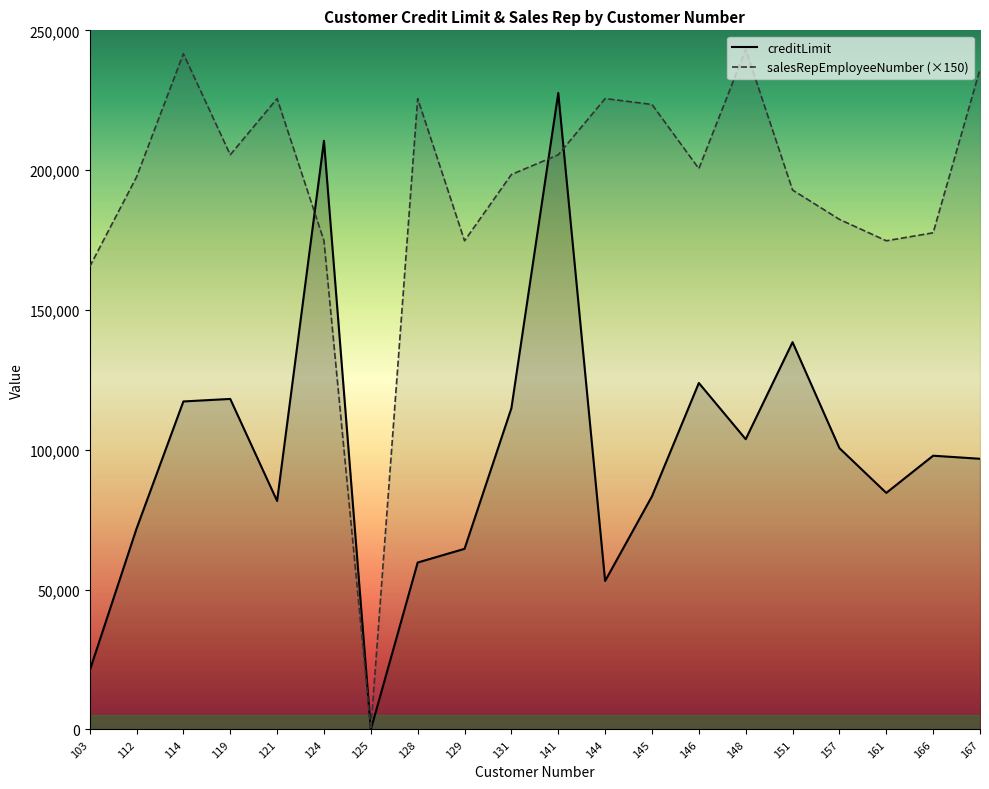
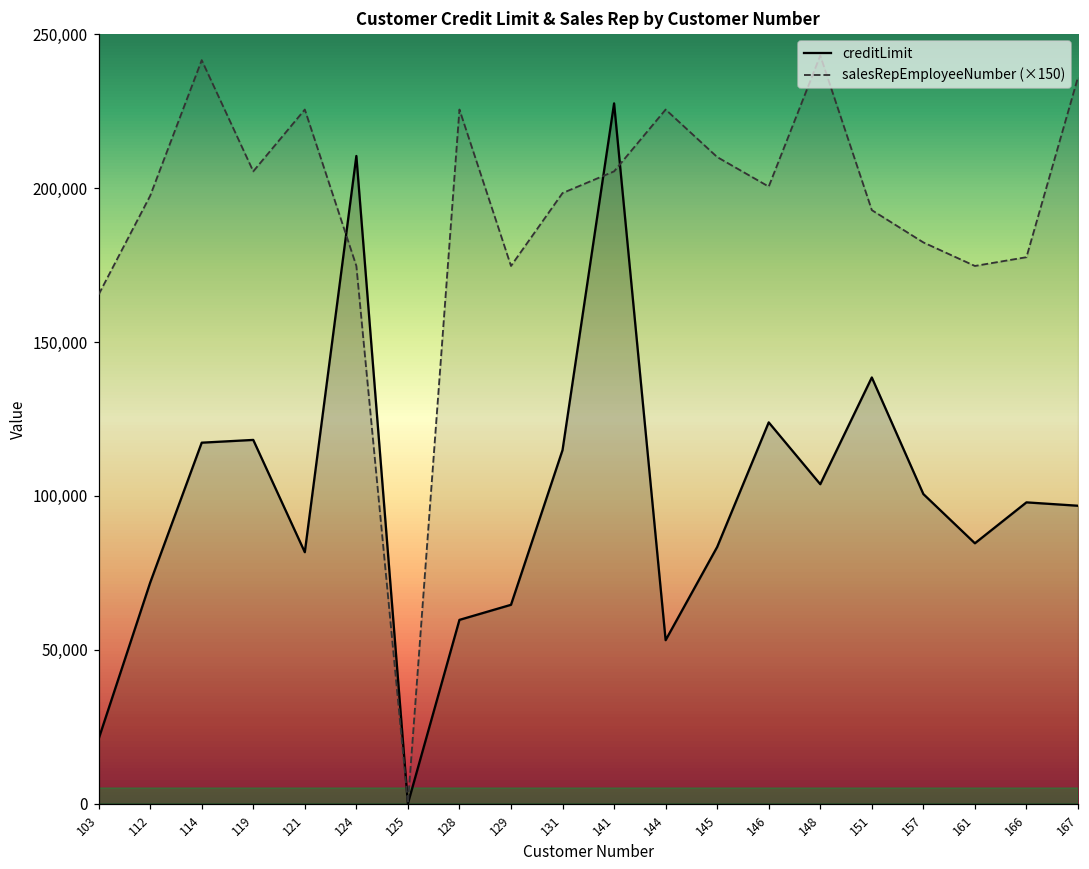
salesRepEmployeeNumber (×150), 145: 224,000 -> 210,000
